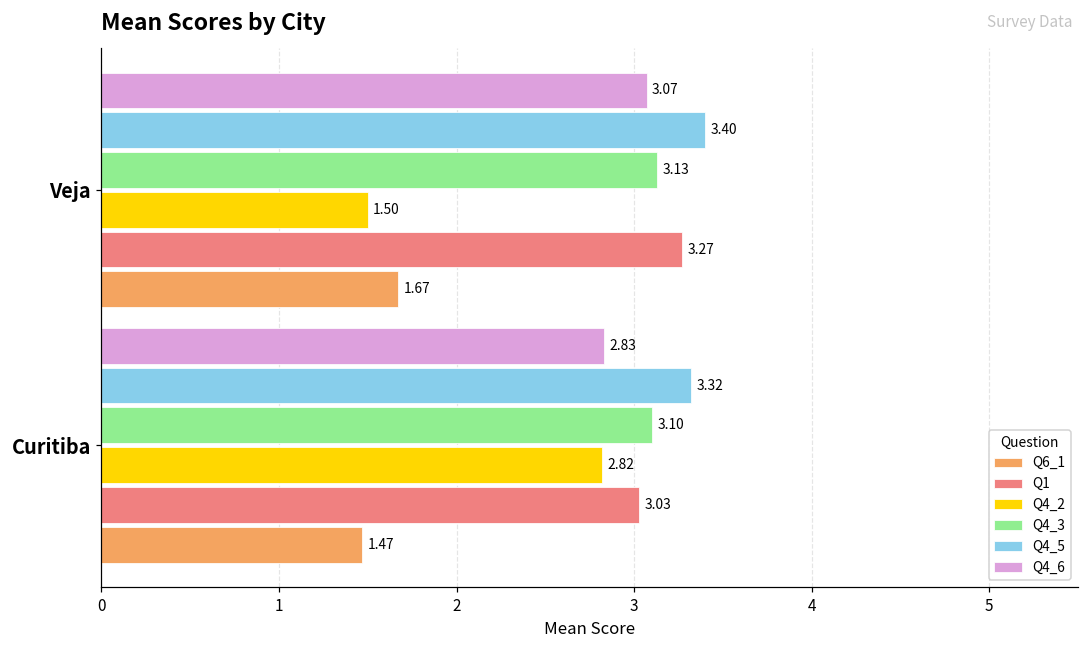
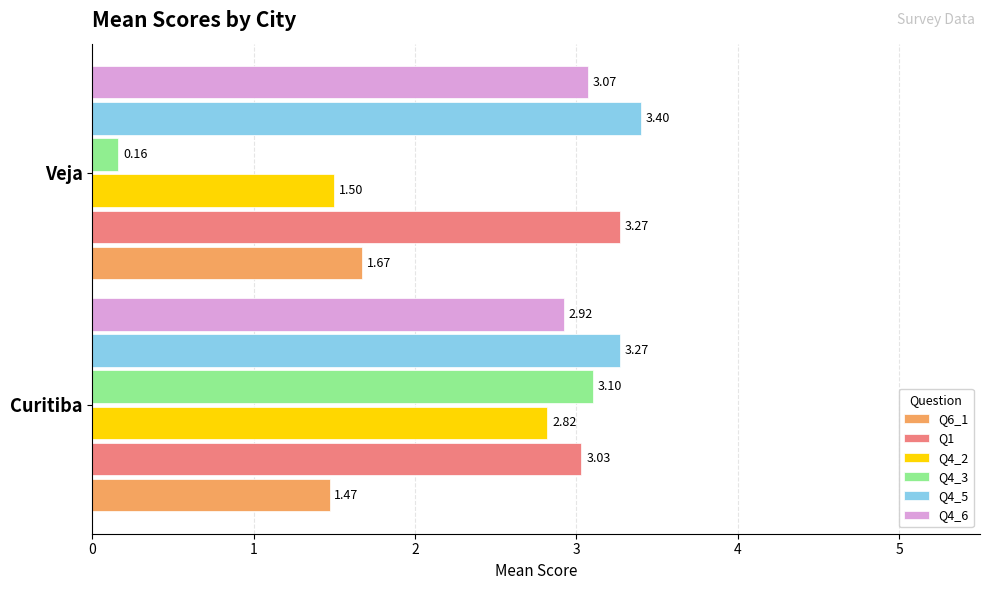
Q4_3, Veja: 3.13 -> 0.16
Q4_6, Curitiba: 2.83 -> 2.92
Q4_5, Curitiba: 3.32 -> 3.27
